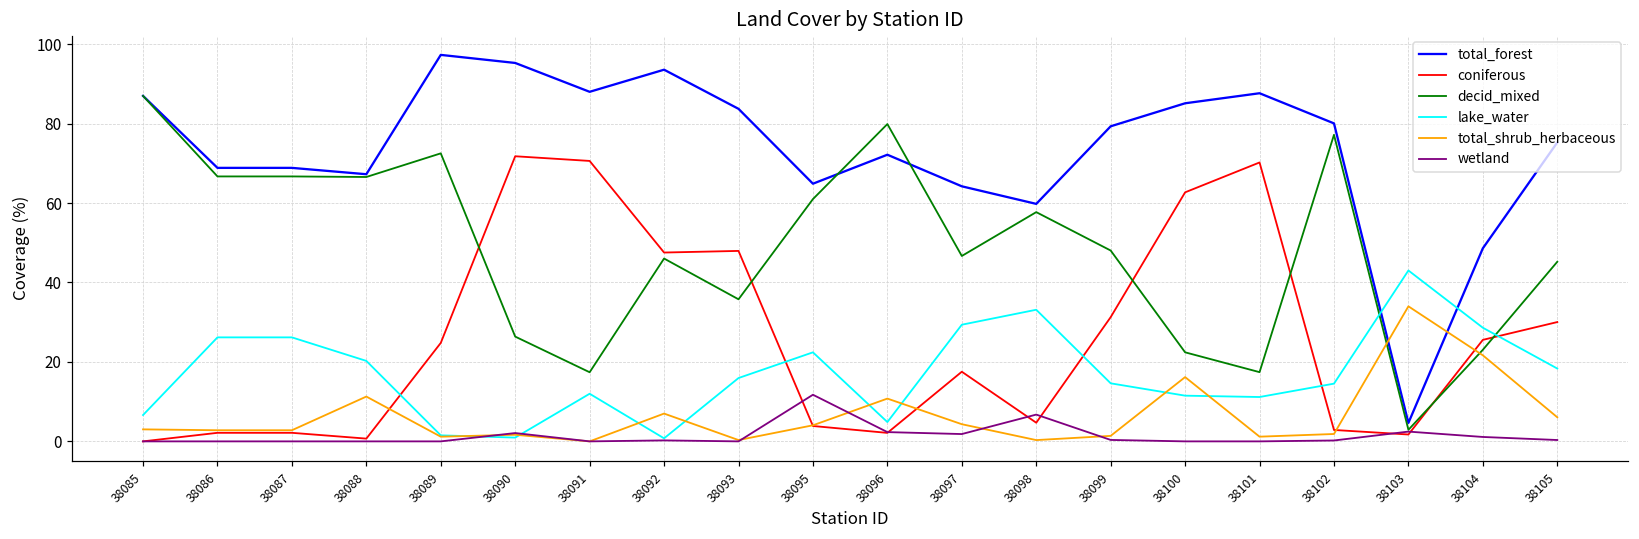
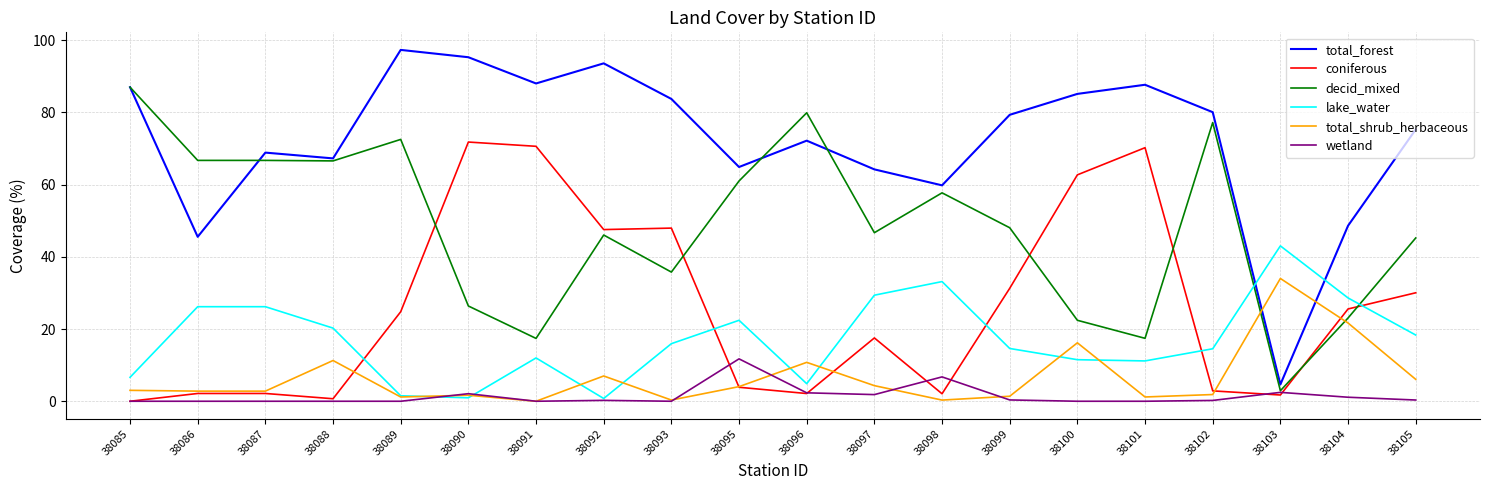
total_forest, 38086: 69 -> 46
coniferous, 38098: 5 -> 2
